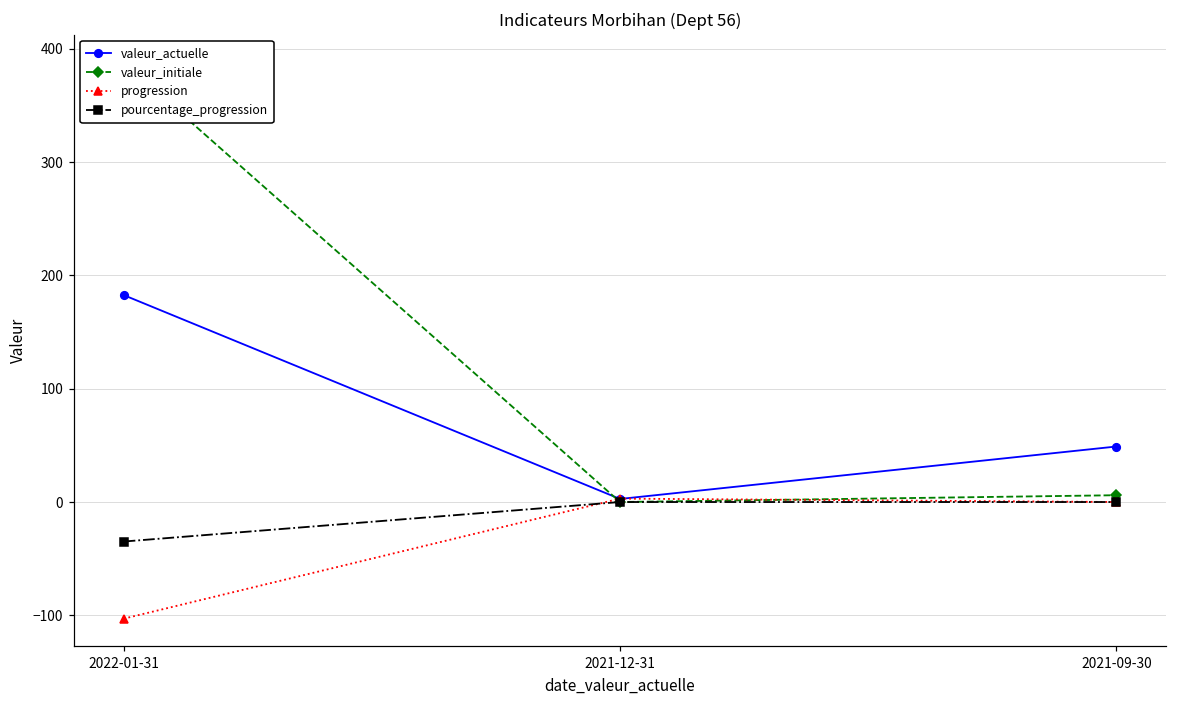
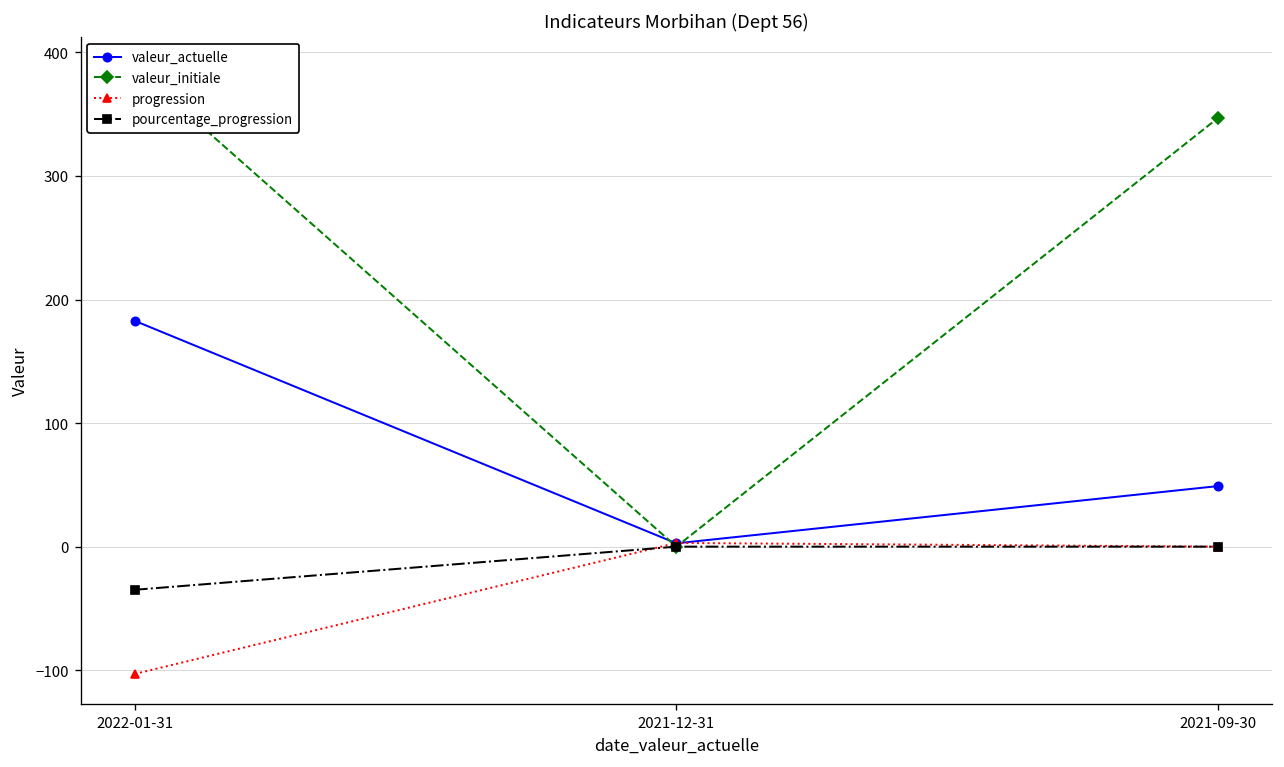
valeur_initiale, 2021-09-30: 6 -> 347
